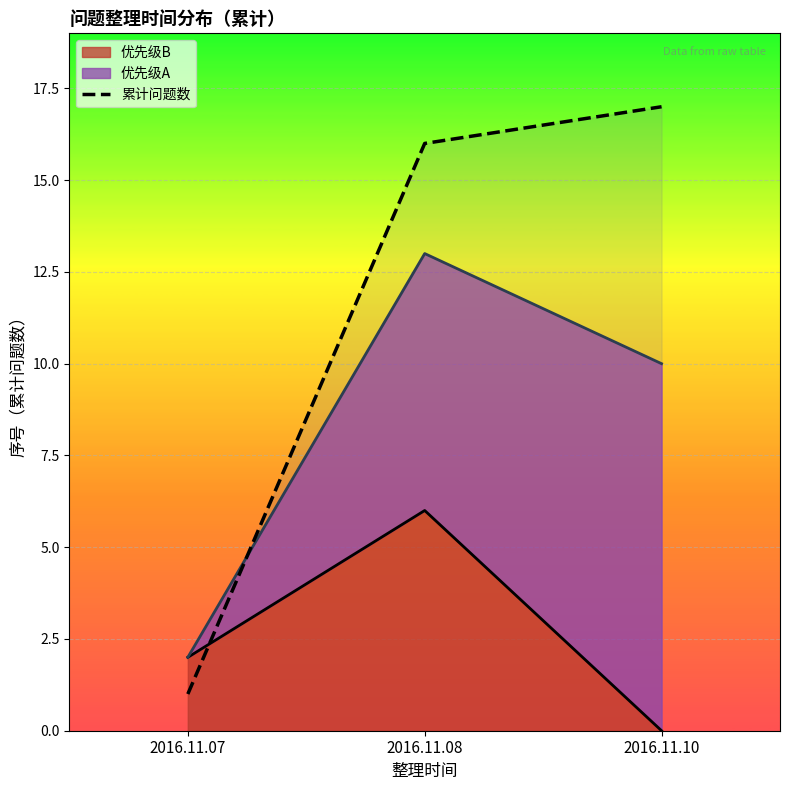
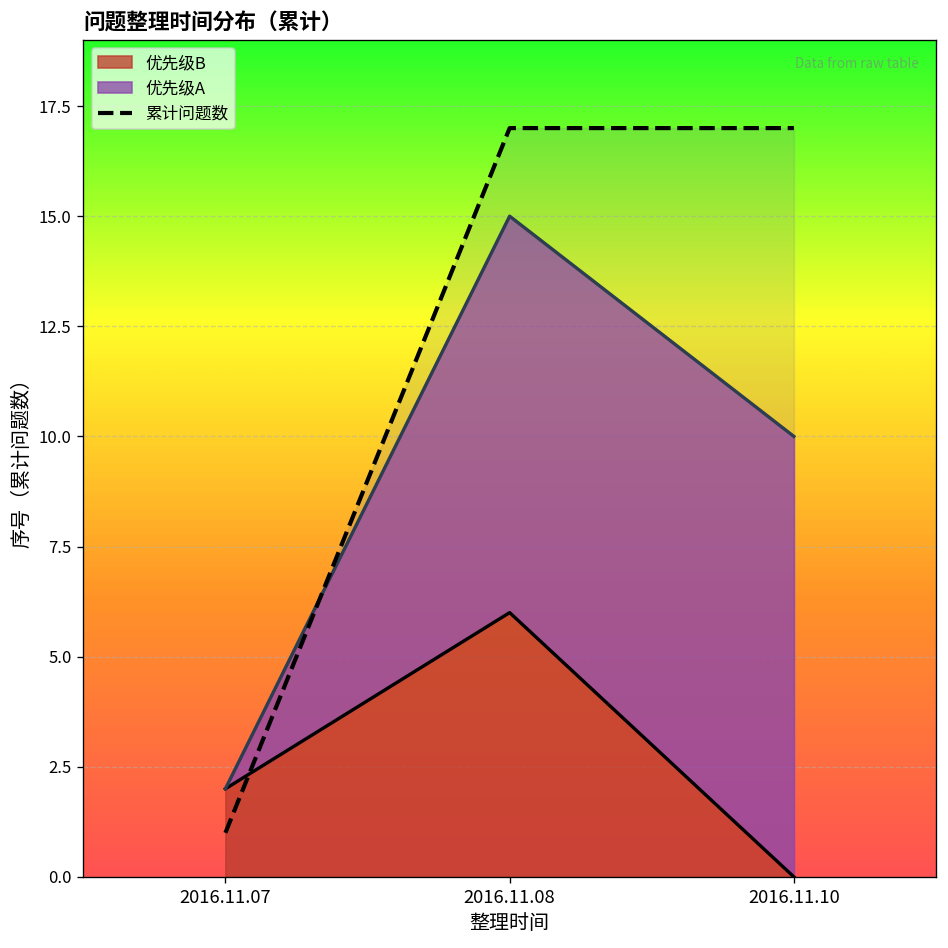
优先级A, 2016.11.08: 7 -> 9
累计问题数, 2016.11.08: 16 -> 17
